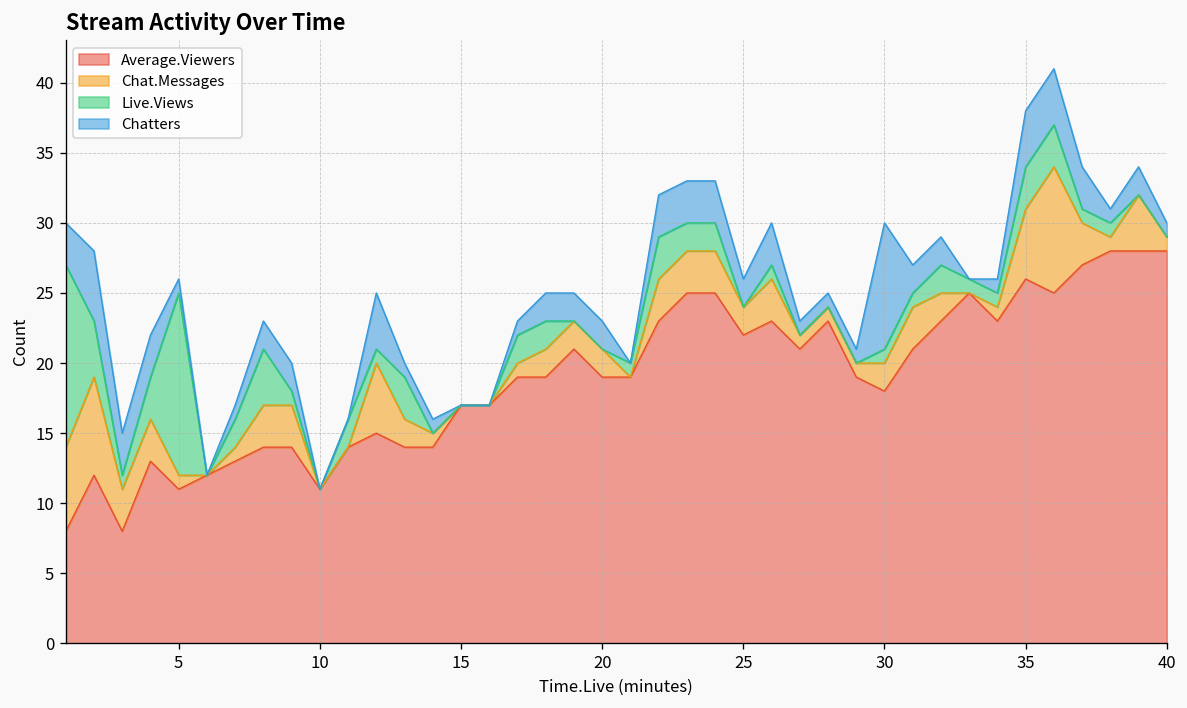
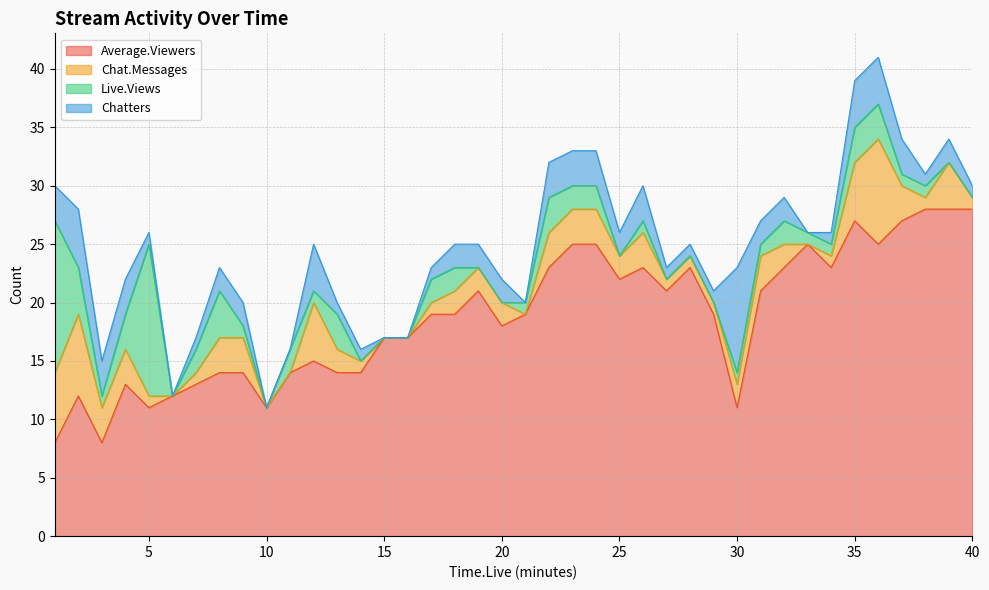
Average.Viewers, 20: 19 -> 18
Average.Viewers, 30: 18 -> 11
Average.Viewers, 35: 26 -> 27
